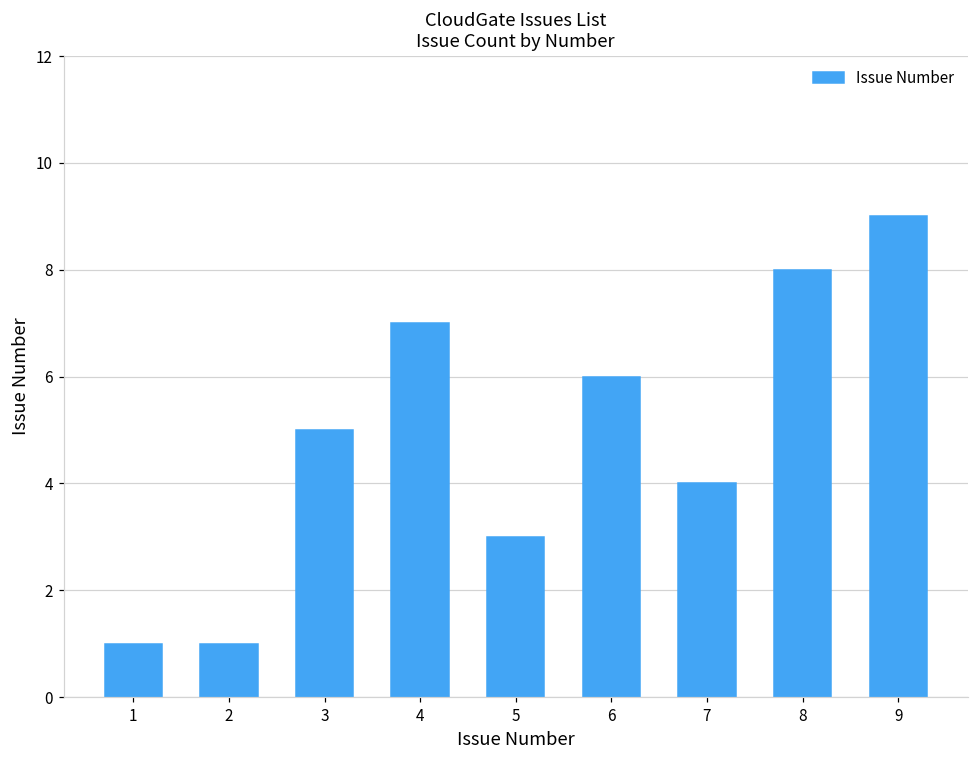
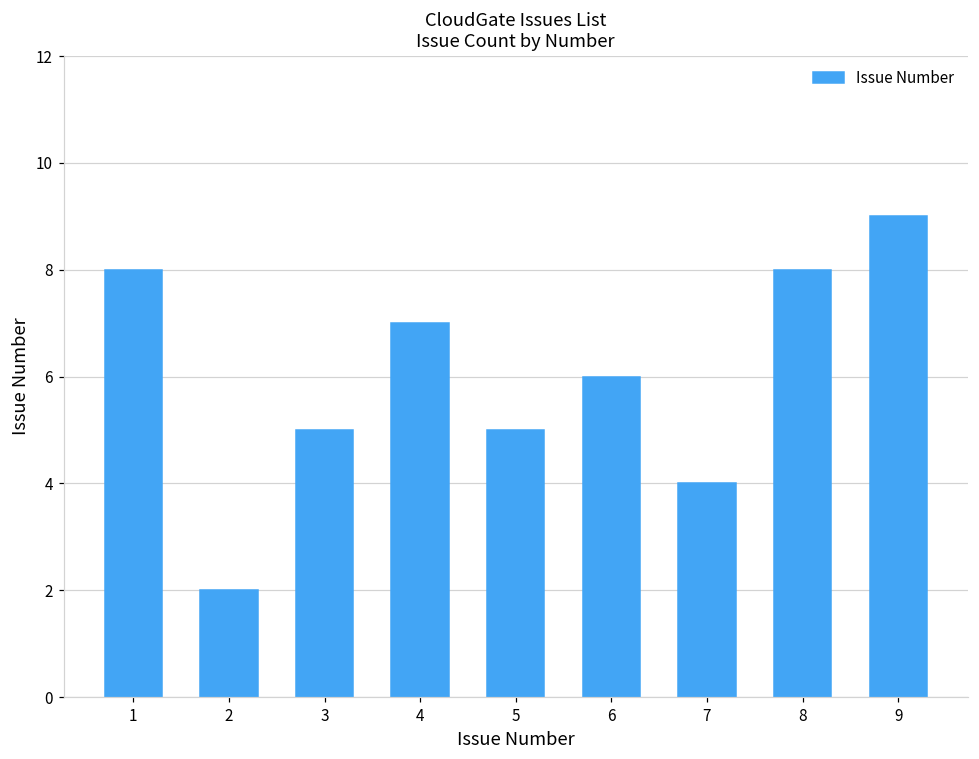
1: 1 -> 8
2: 1 -> 2
5: 3 -> 5
